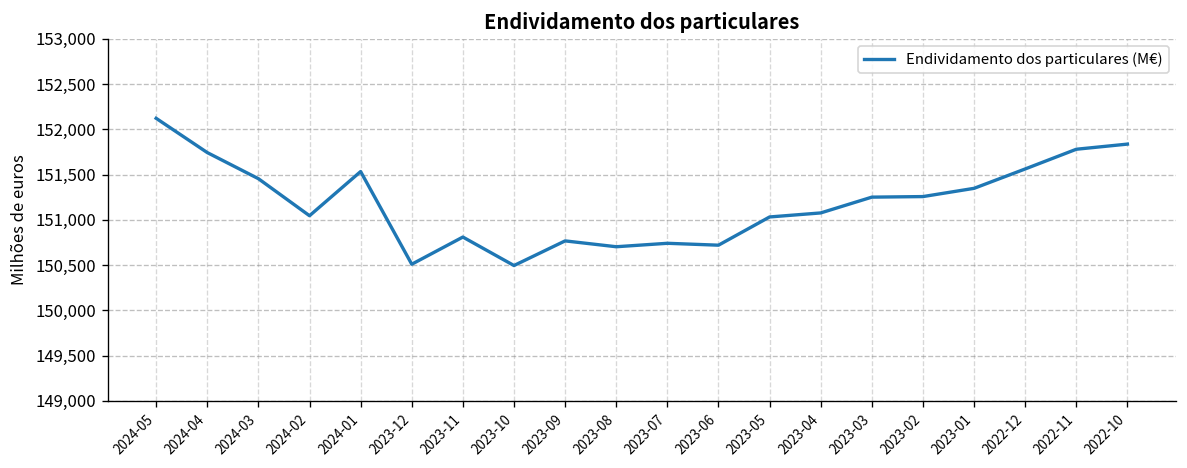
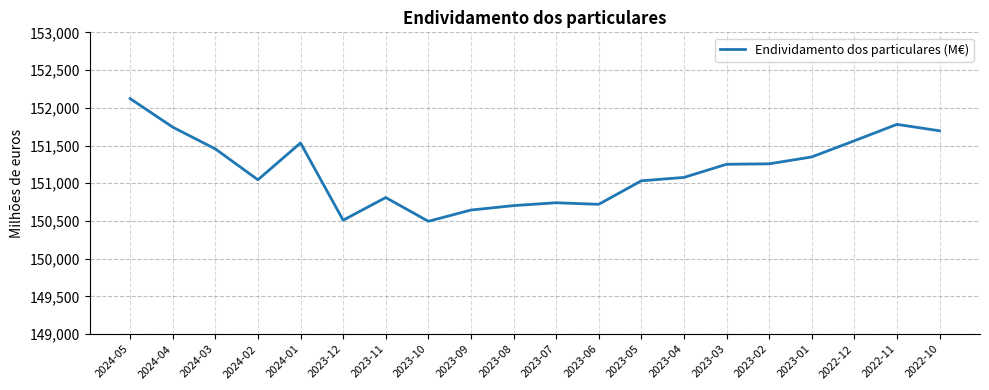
2023-09: 150,800 -> 150,600
2022-10: 151,800 -> 151,700
